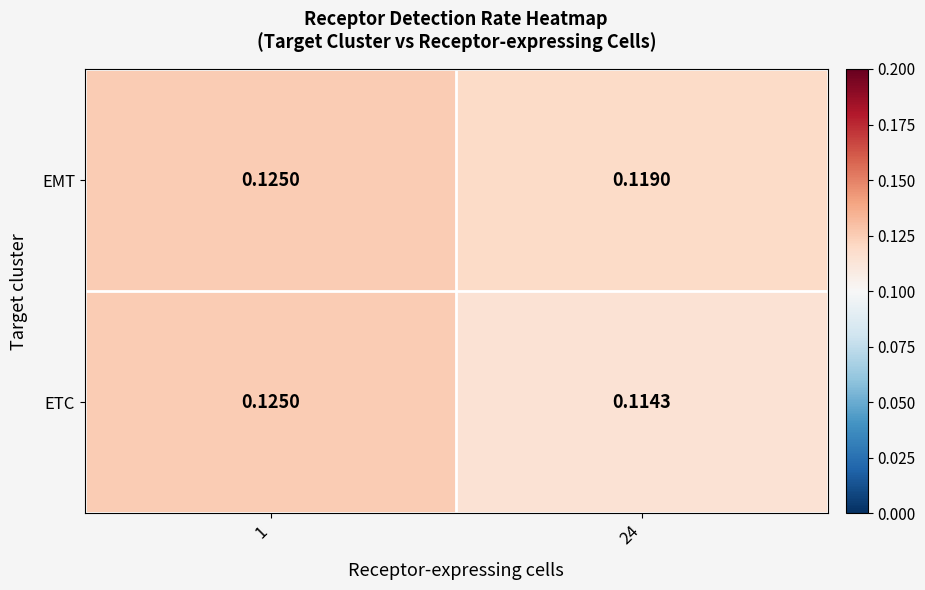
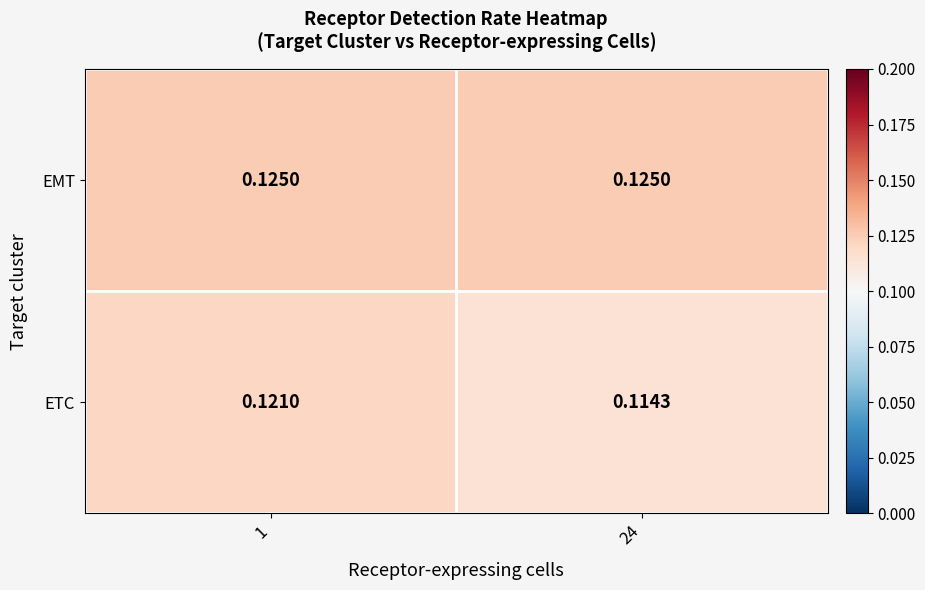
EMT, 24: 0.1190 -> 0.1250
ETC, 1: 0.1250 -> 0.1210
